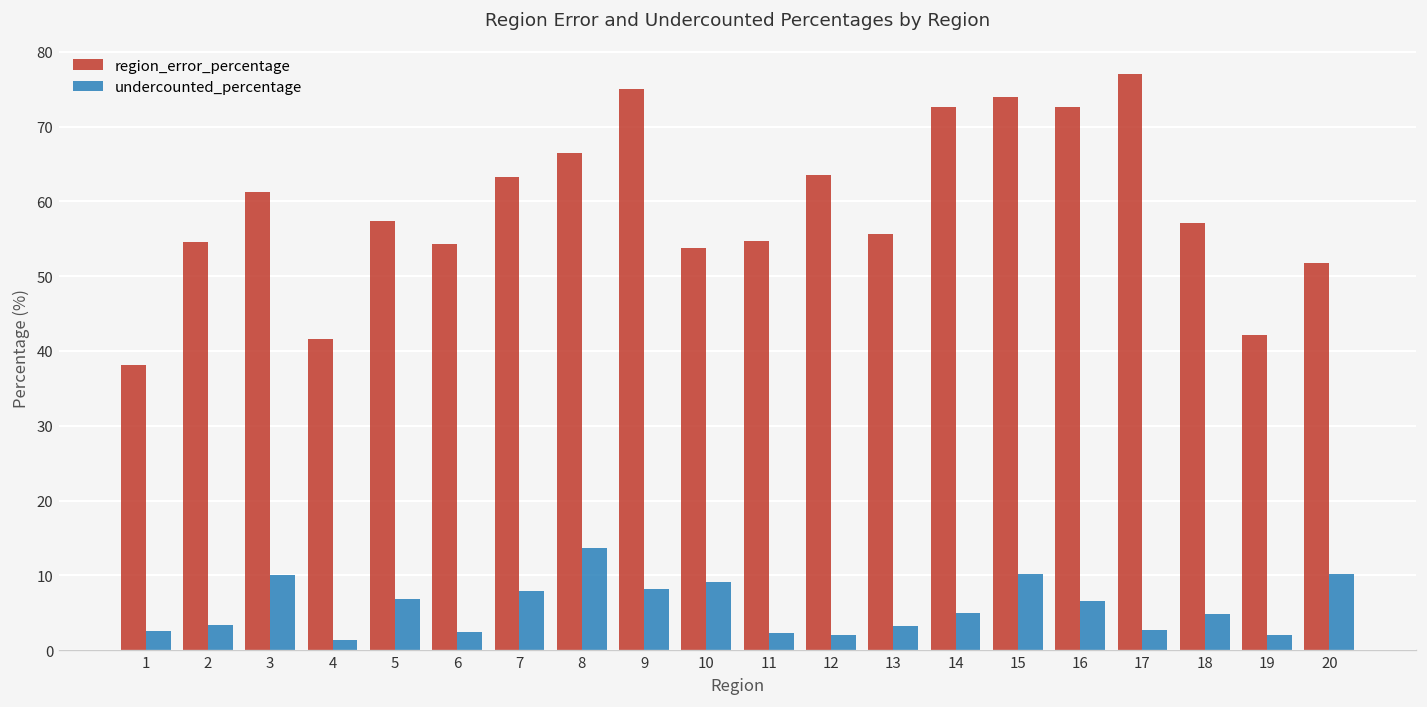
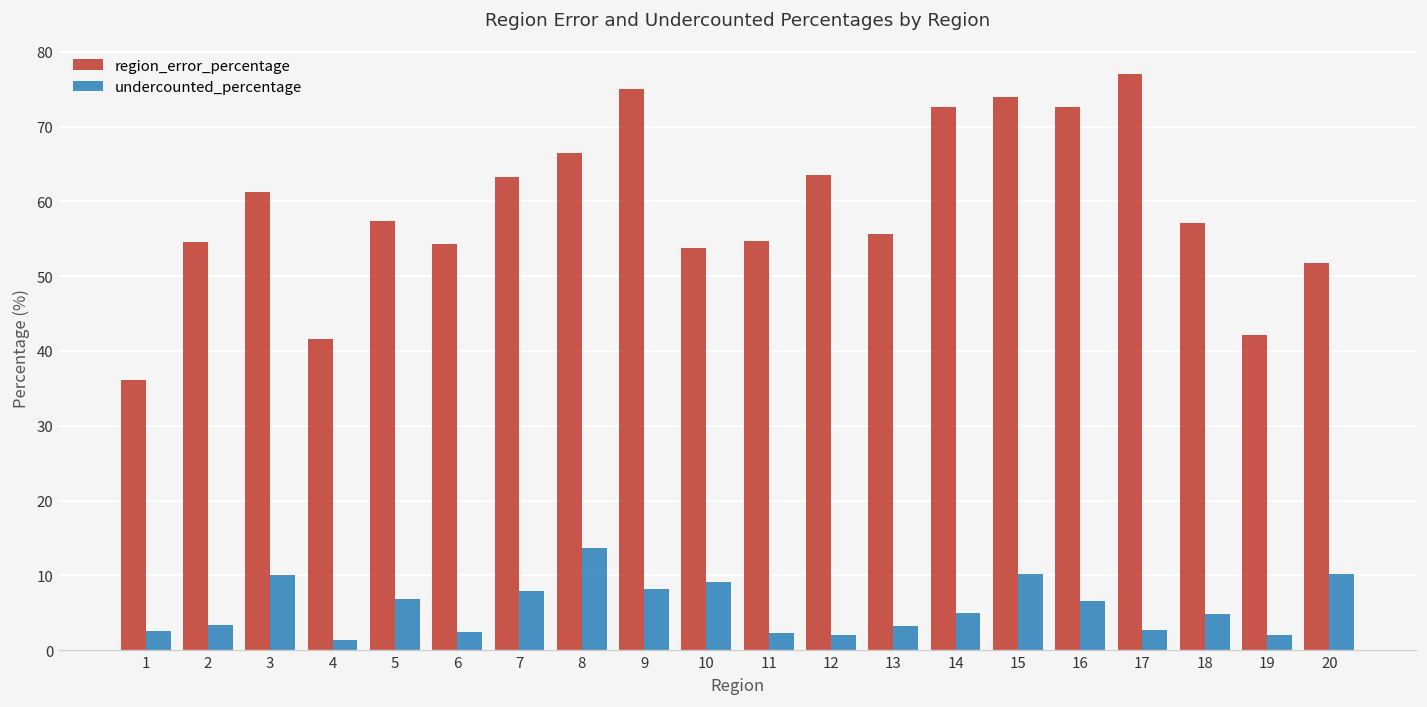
region_error_percentage, 1: 38 -> 36
